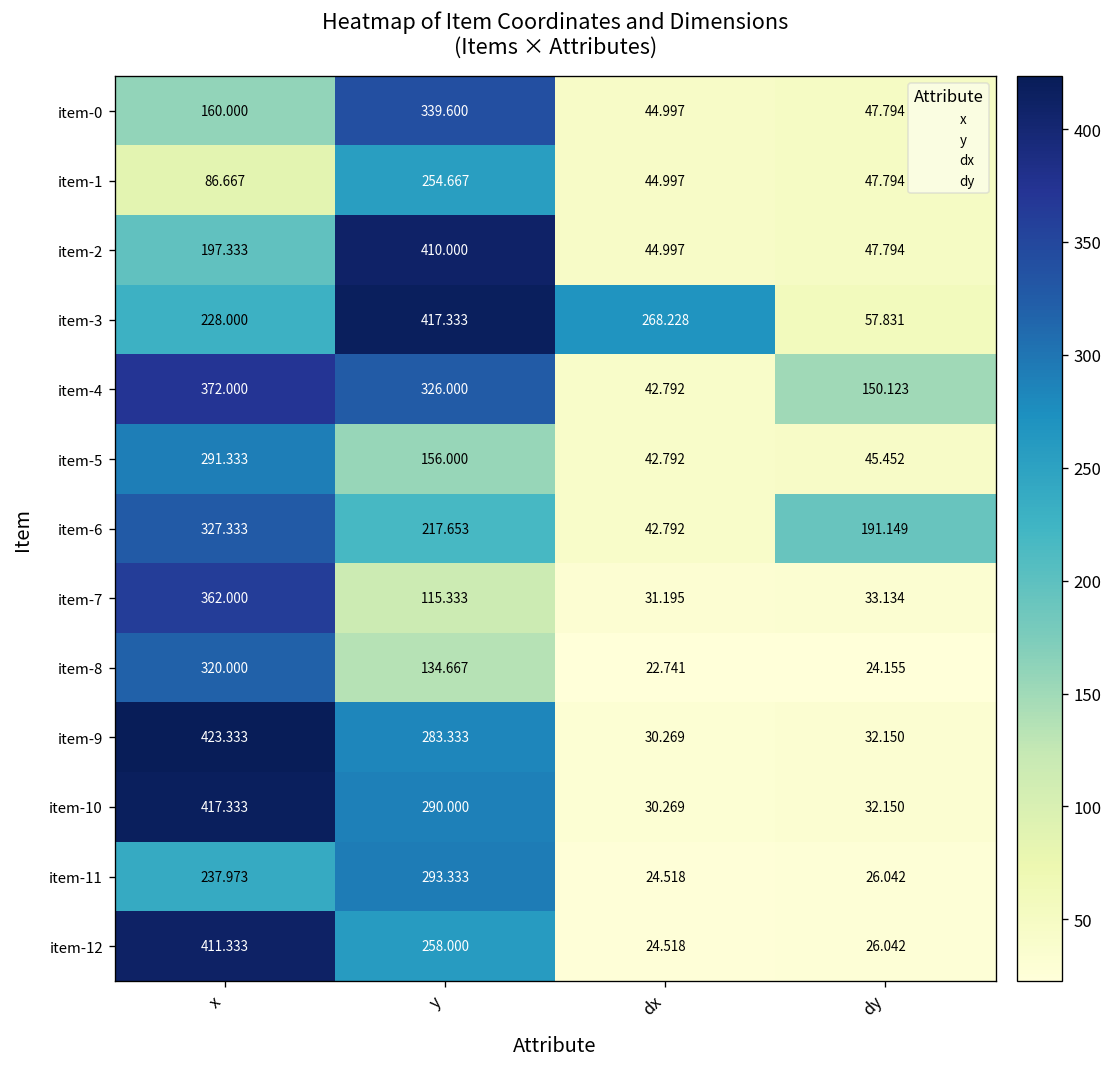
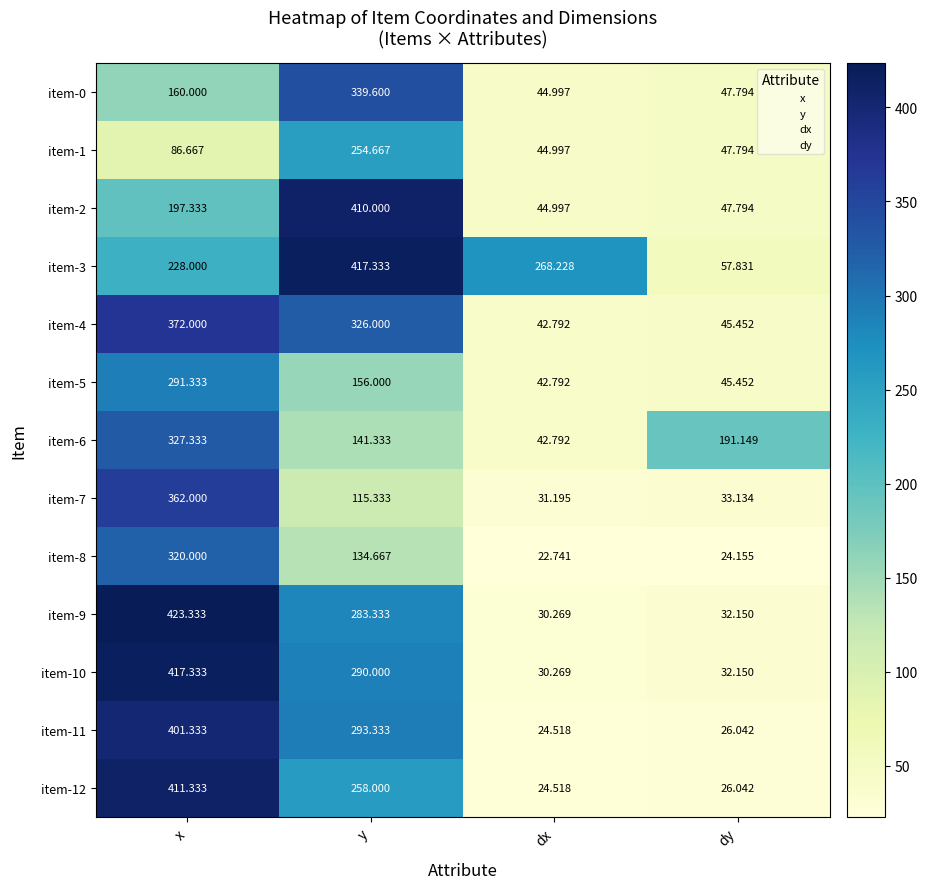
item-4, dy: 150.123 -> 45.452
item-6, y: 217.653 -> 141.333
item-11, x: 237.973 -> 401.333
